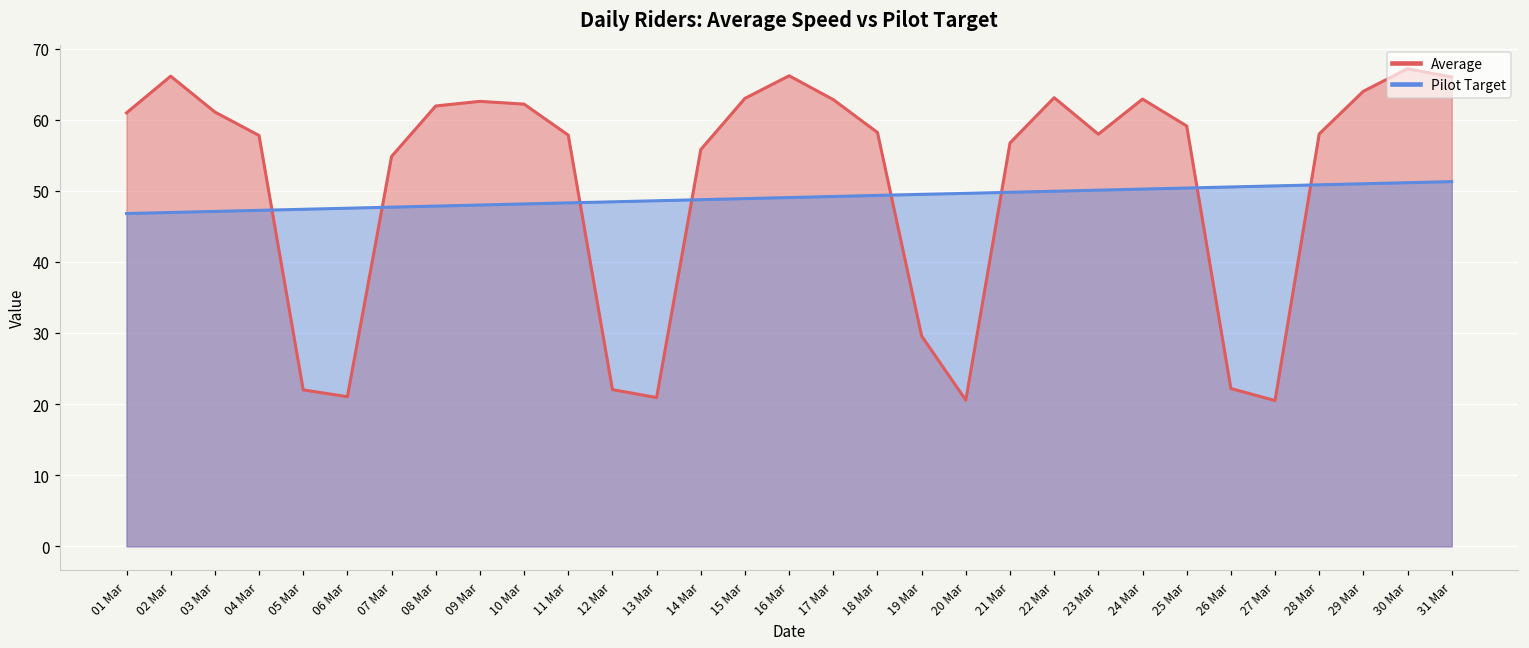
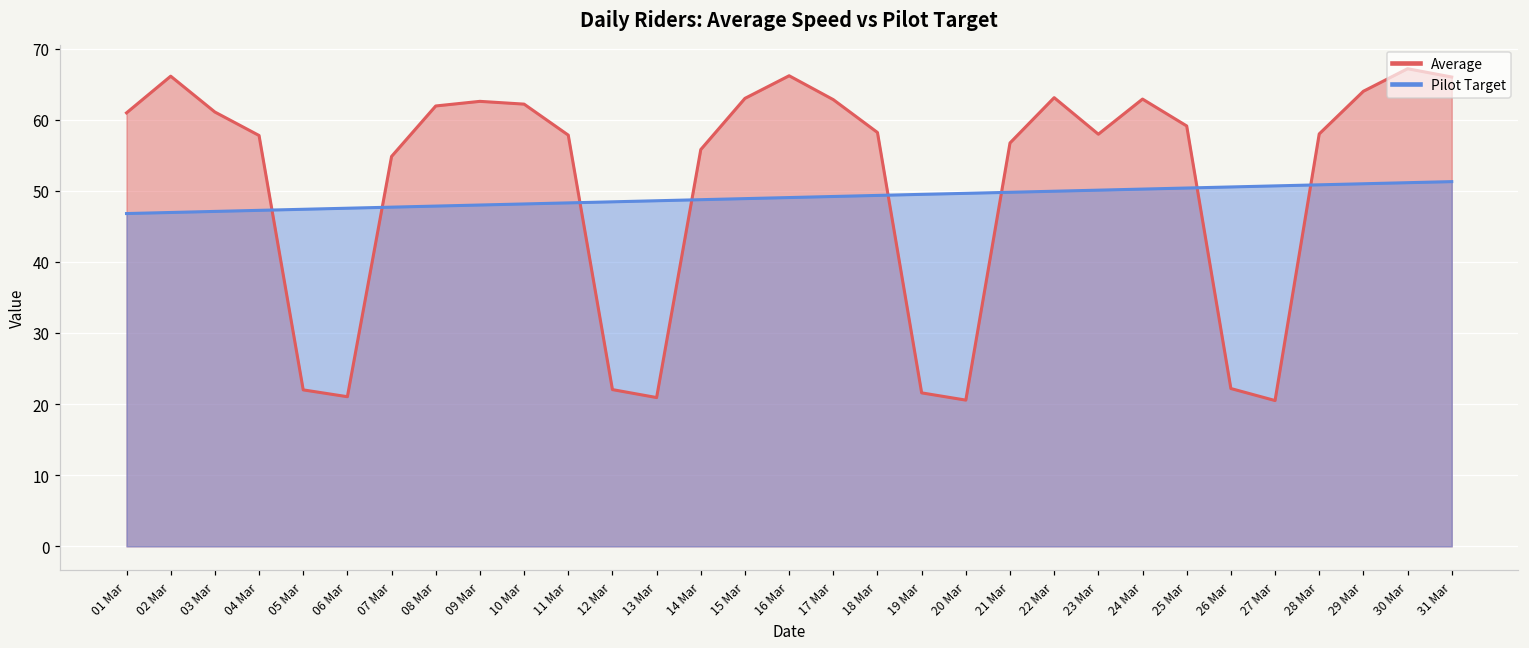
Average, 19 Mar: 30 -> 22
